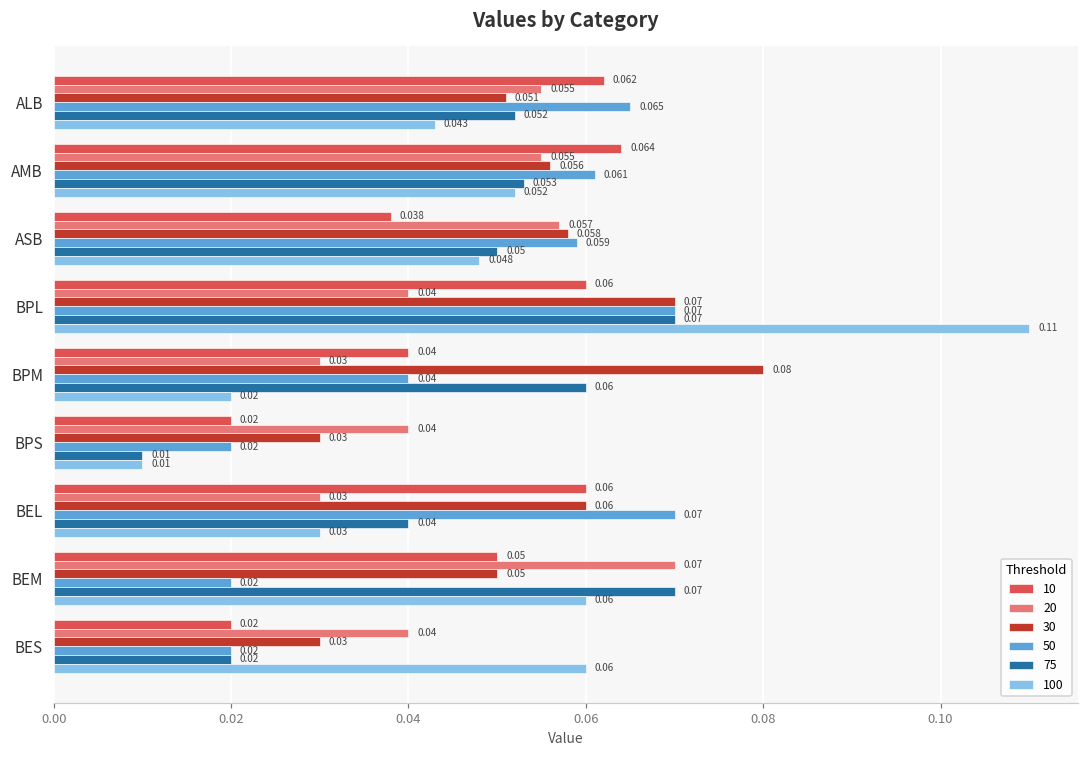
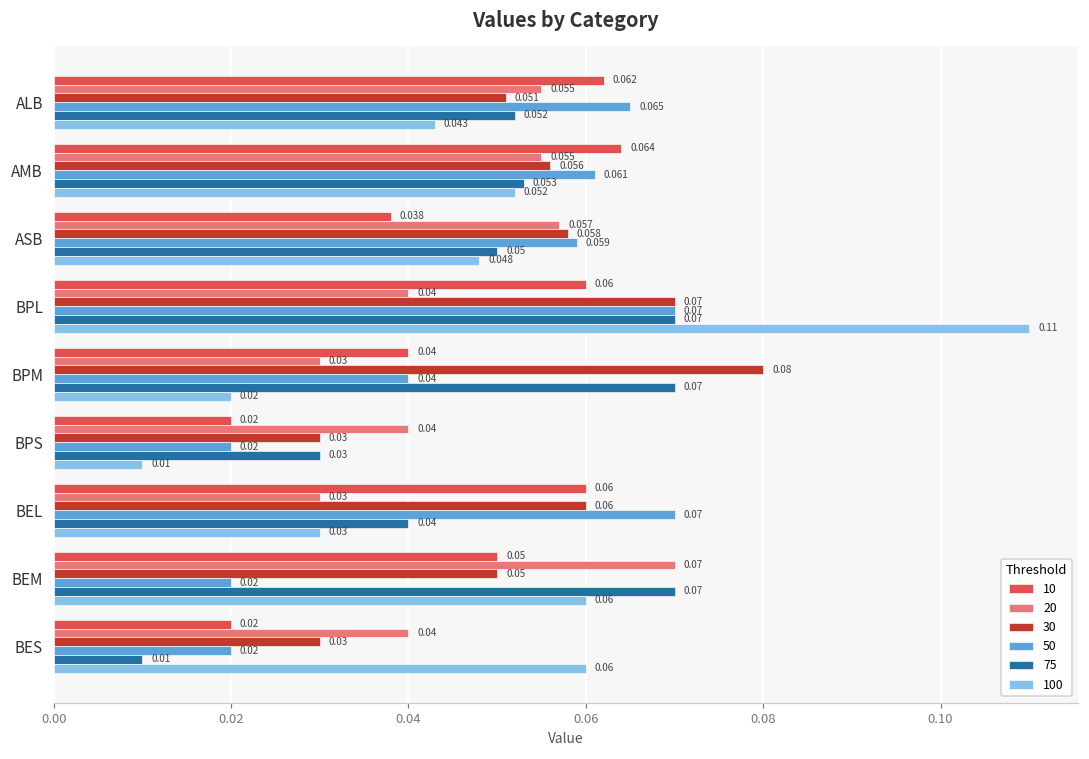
75, BPM: 0.06 -> 0.07
75, BPS: 0.01 -> 0.03
75, BES: 0.02 -> 0.01
